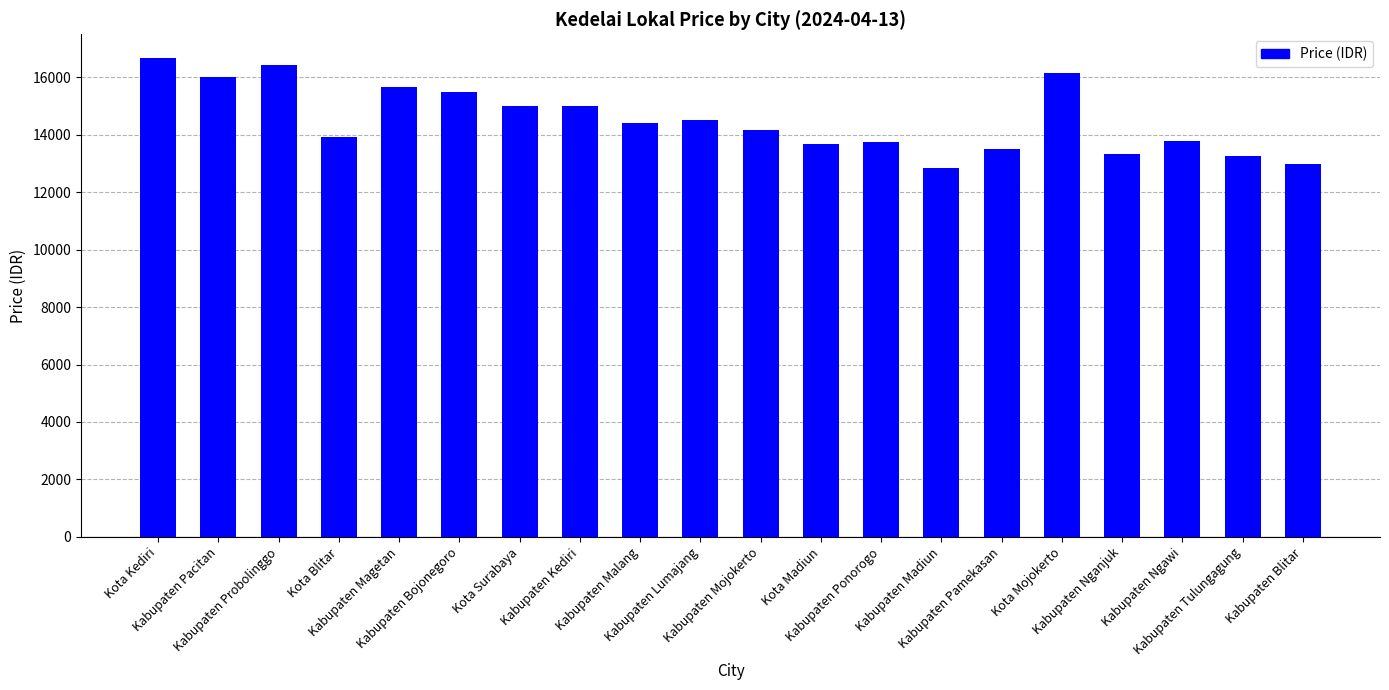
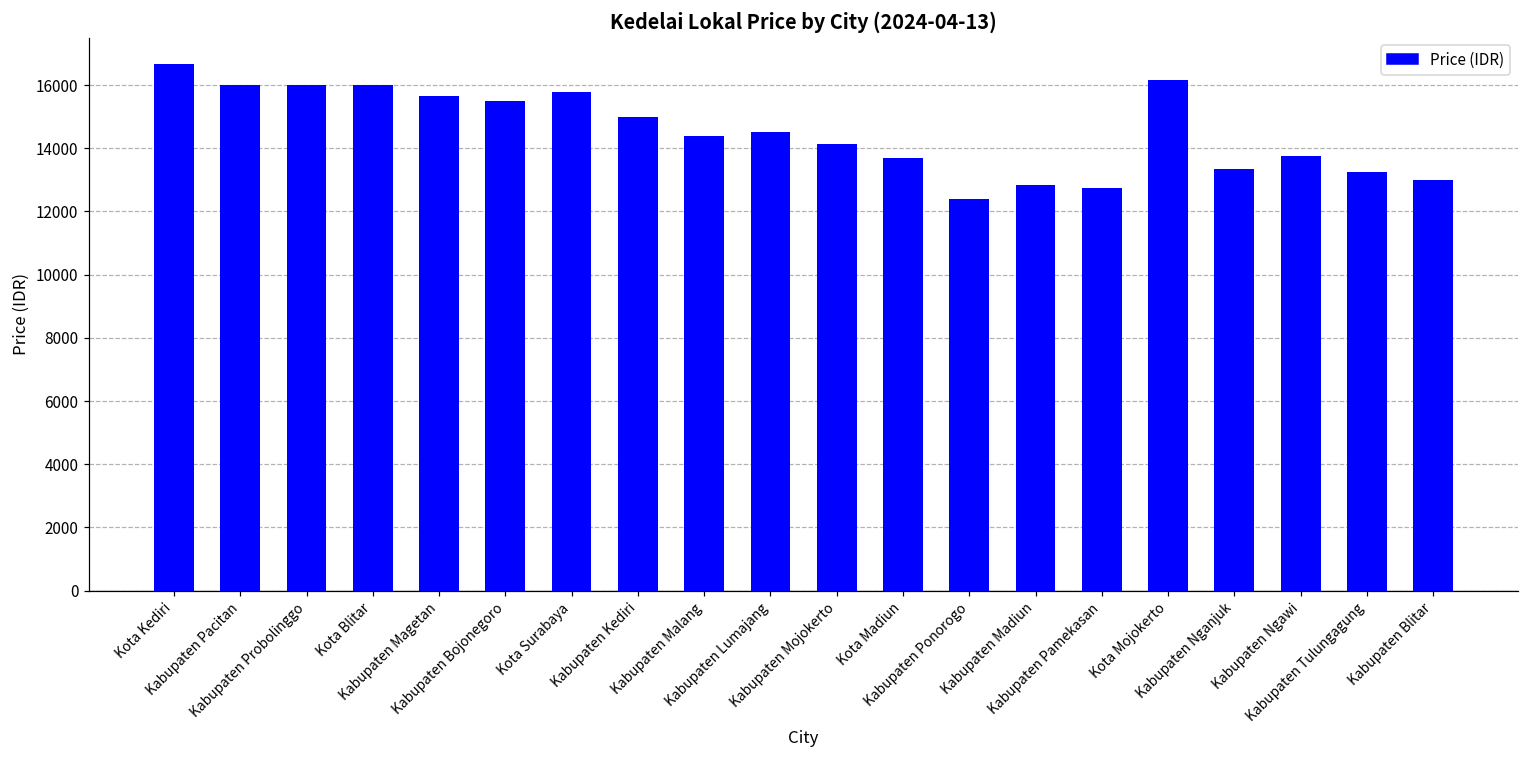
Kabupaten Probolinggo: 16400 -> 16000
Kota Blitar: 13900 -> 16000
Kota Surabaya: 15000 -> 15800
Kabupaten Ponorogo: 13800 -> 12400
Kabupaten Pamekasan: 13500 -> 12800
